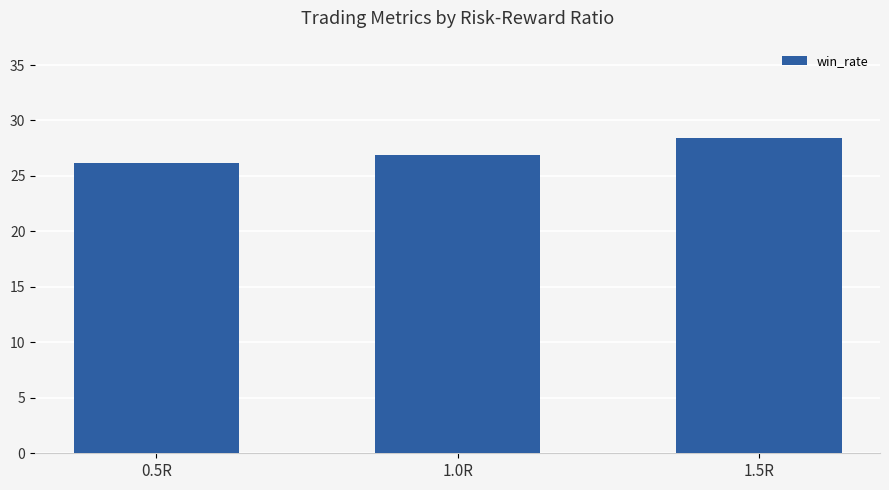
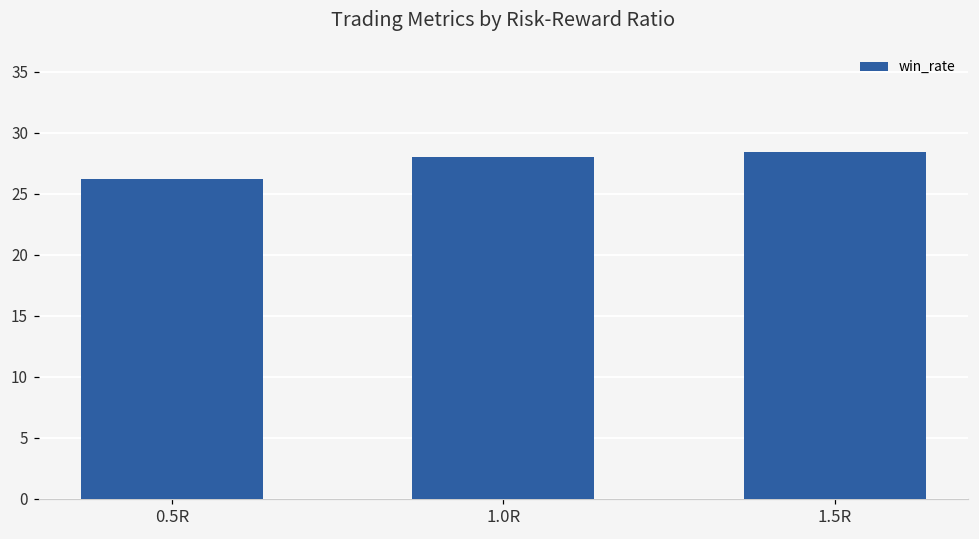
1.0R: 26.9 -> 28.0
